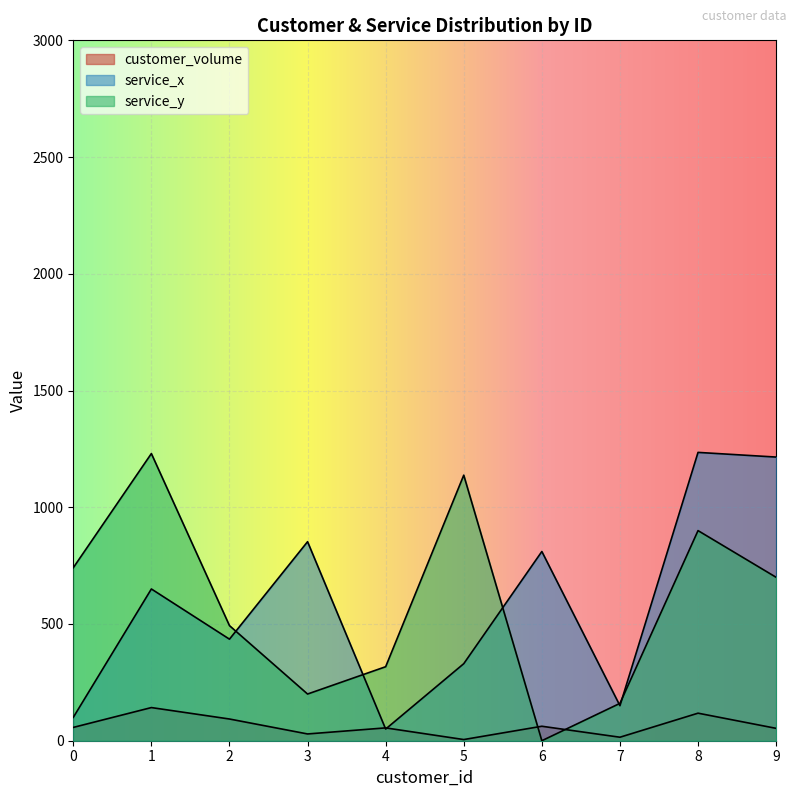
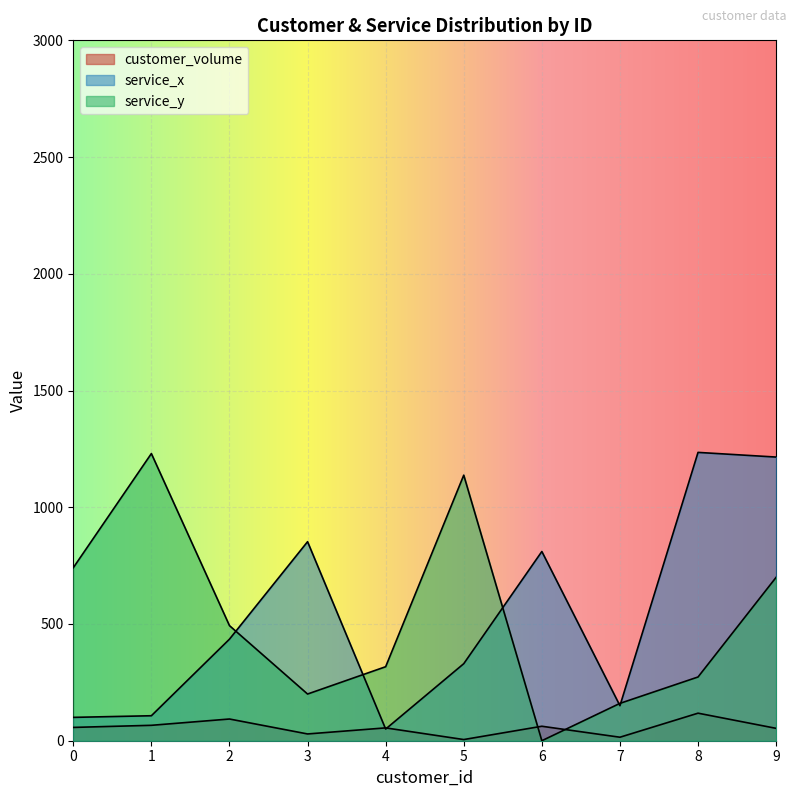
customer_volume, 1: 140 -> 70
service_x, 1: 650 -> 110
service_y, 8: 900 -> 270
